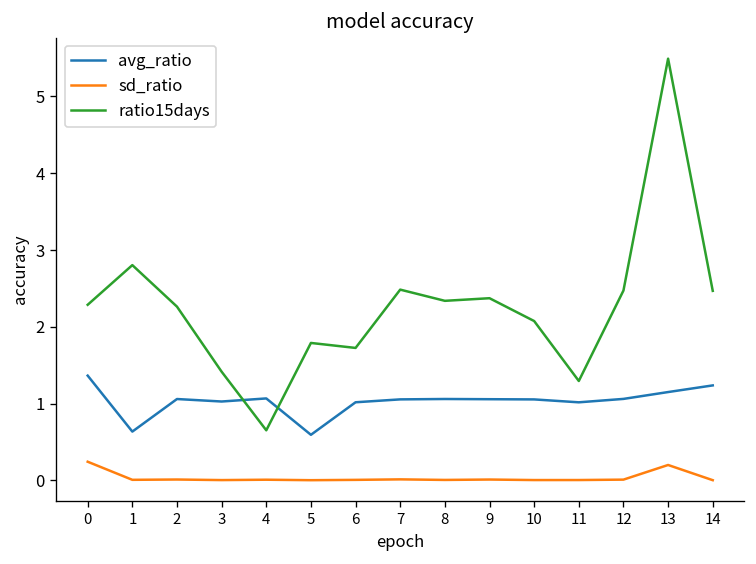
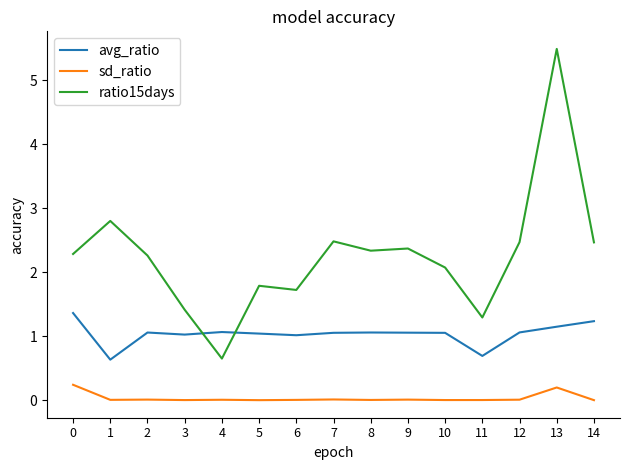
avg_ratio, 5: 0.6 -> 1.0
avg_ratio, 11: 1.0 -> 0.7
